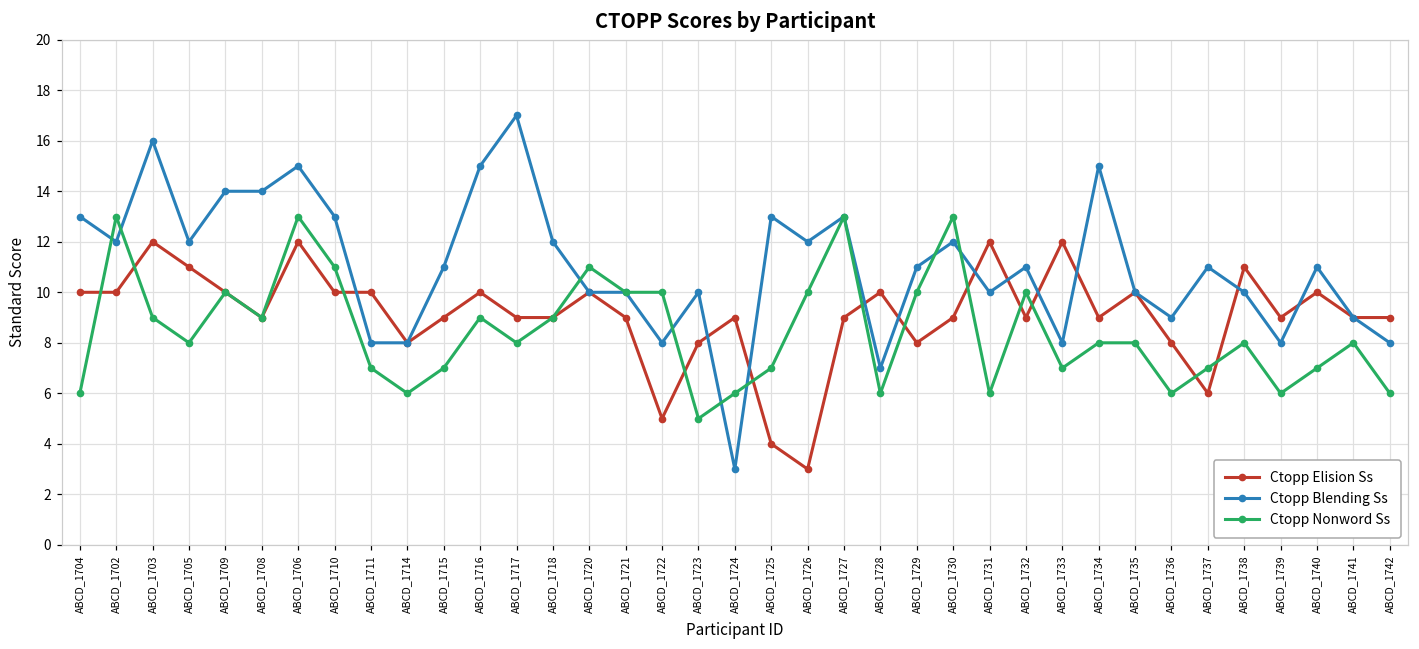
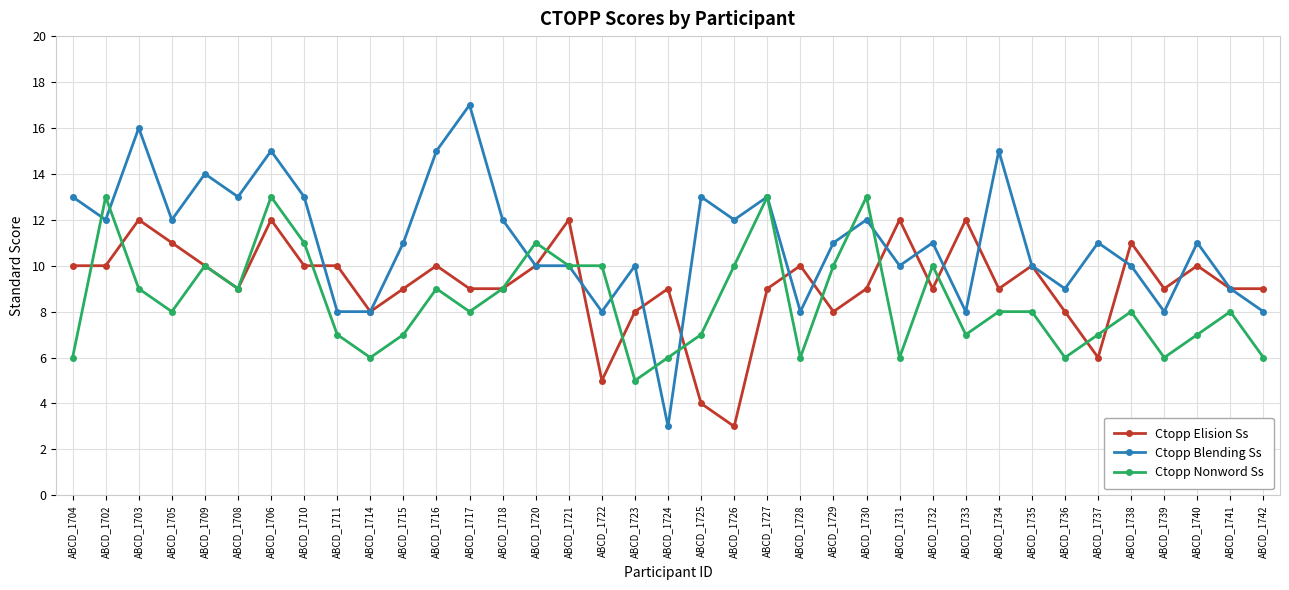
Ctopp Blending Ss, ABCD_1708: 14 -> 13
Ctopp Elision Ss, ABCD_1721: 9 -> 12
Ctopp Blending Ss, ABCD_1728: 7 -> 8
